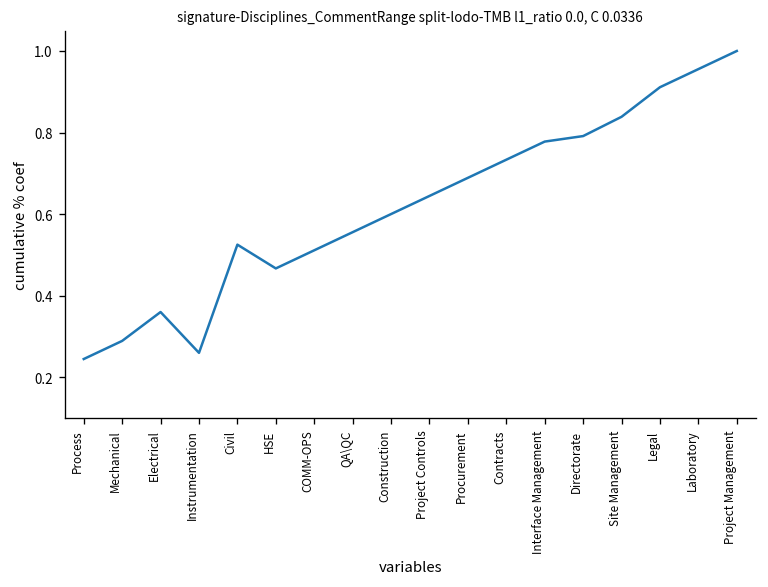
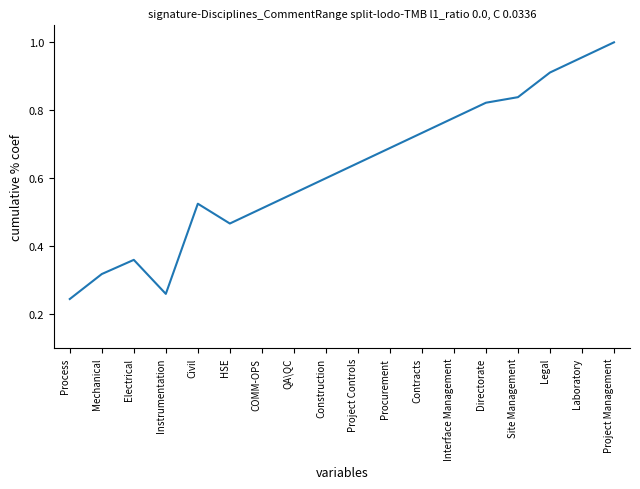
Mechanical: 0.29 -> 0.32
Directorate: 0.79 -> 0.82
